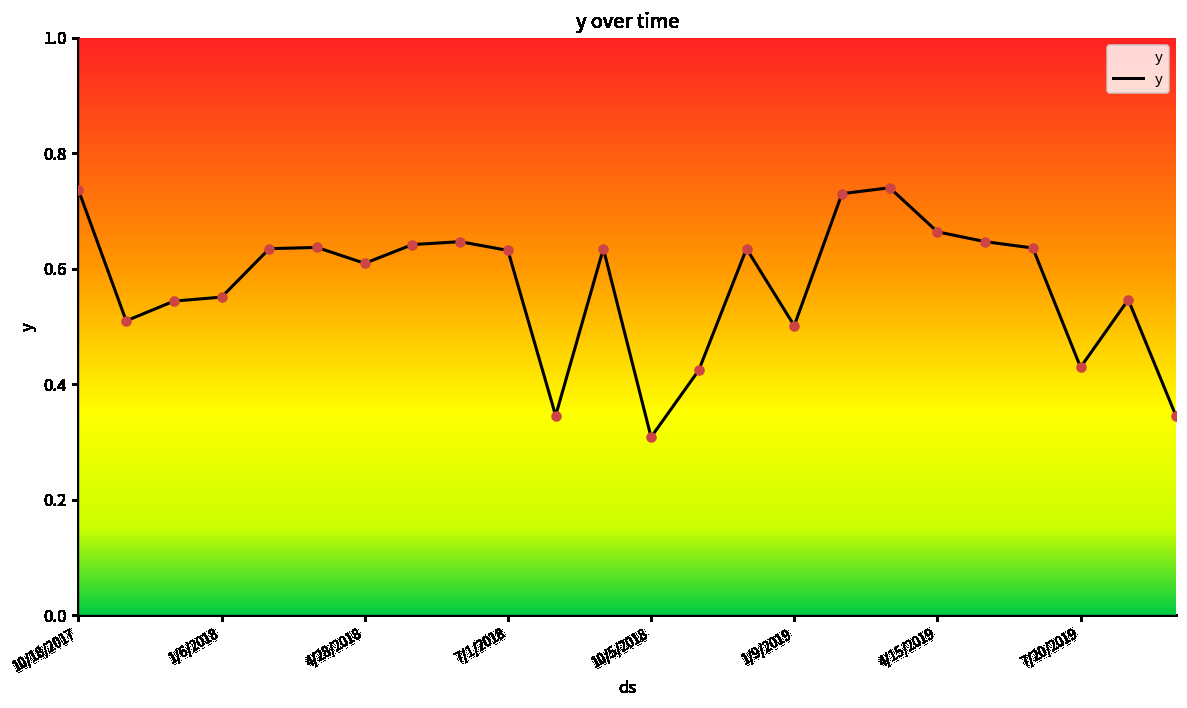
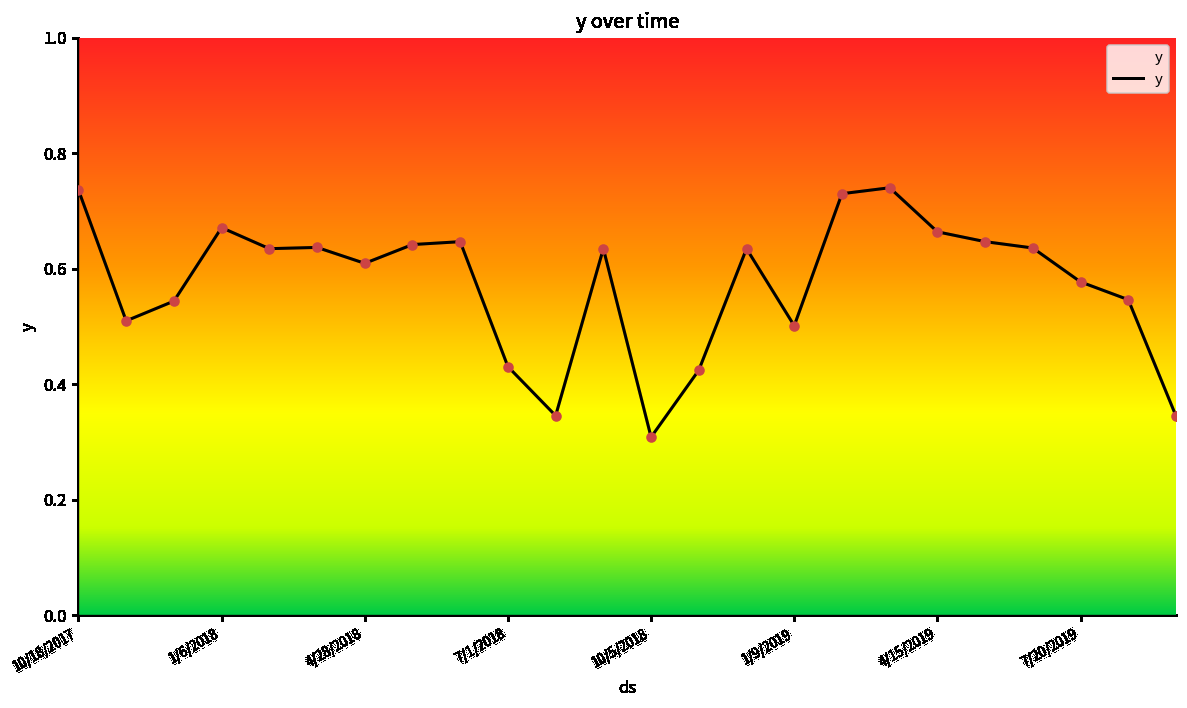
1/6/2018: 0.55 -> 0.67
7/1/2018: 0.63 -> 0.43
7/20/2019: 0.43 -> 0.58
